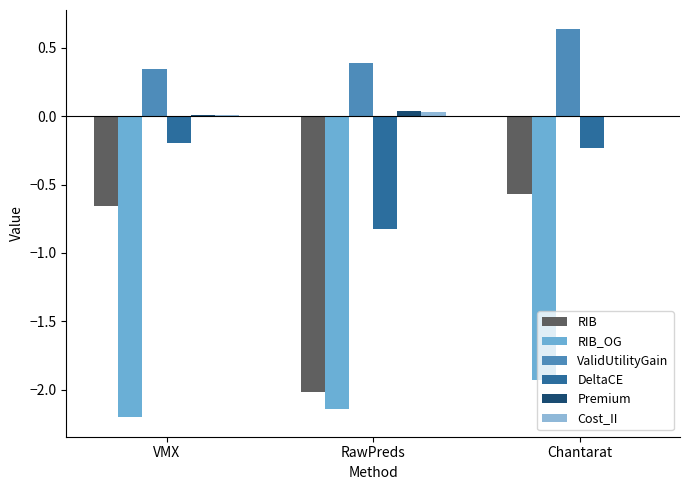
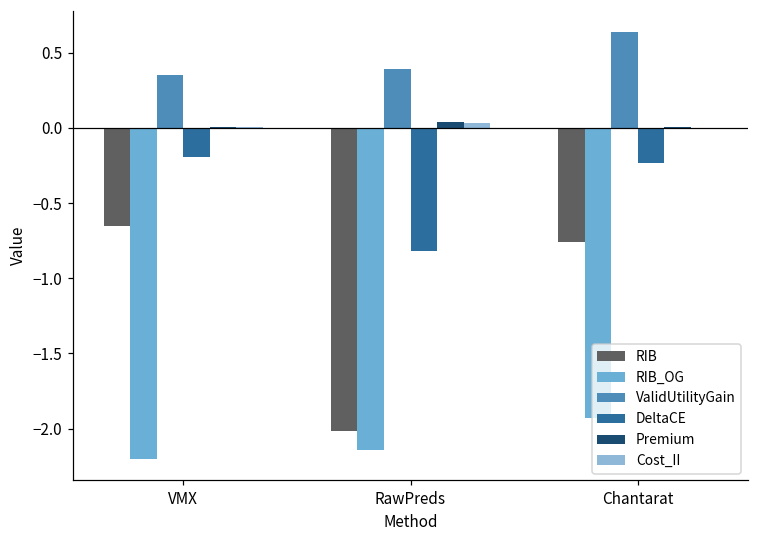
RIB, Chantarat: -0.57 -> -0.76
